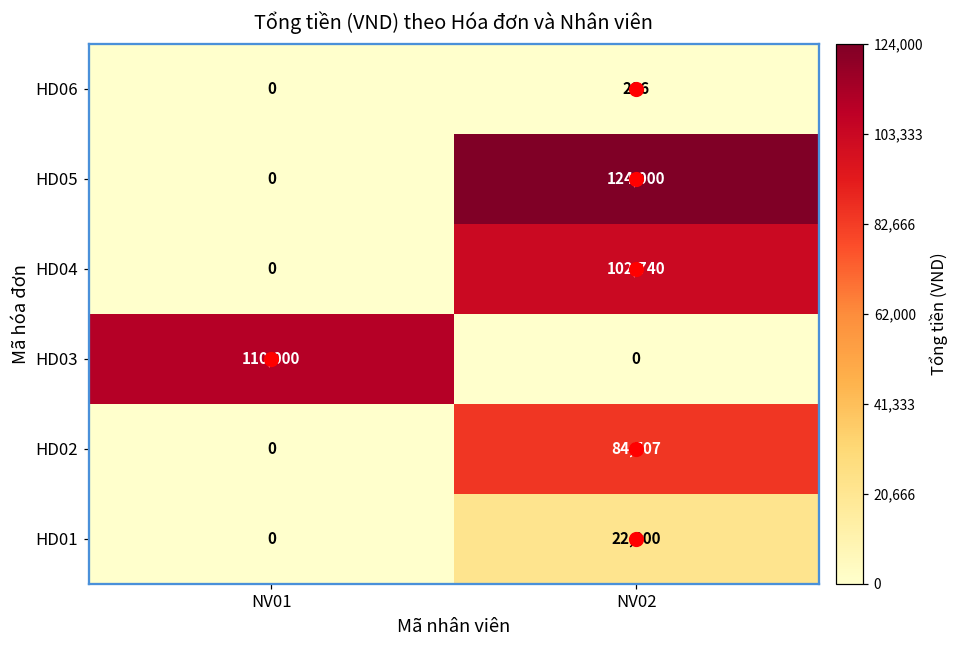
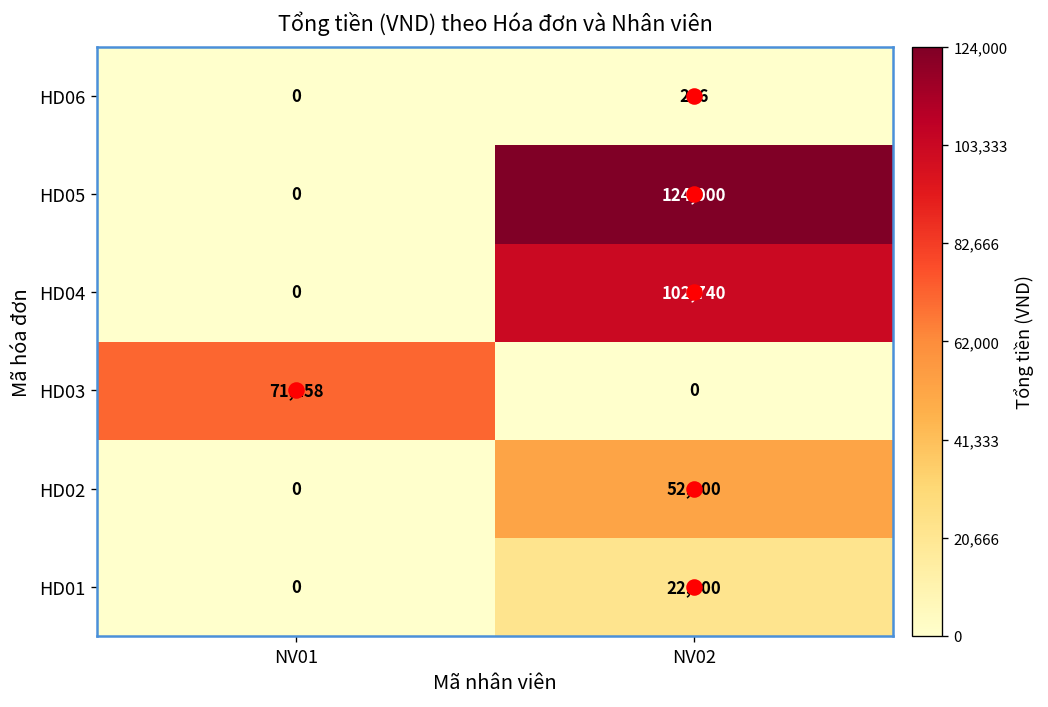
HD03, NV01: 110,000 -> 71,258
HD02, NV02: 84,707 -> 52,000
